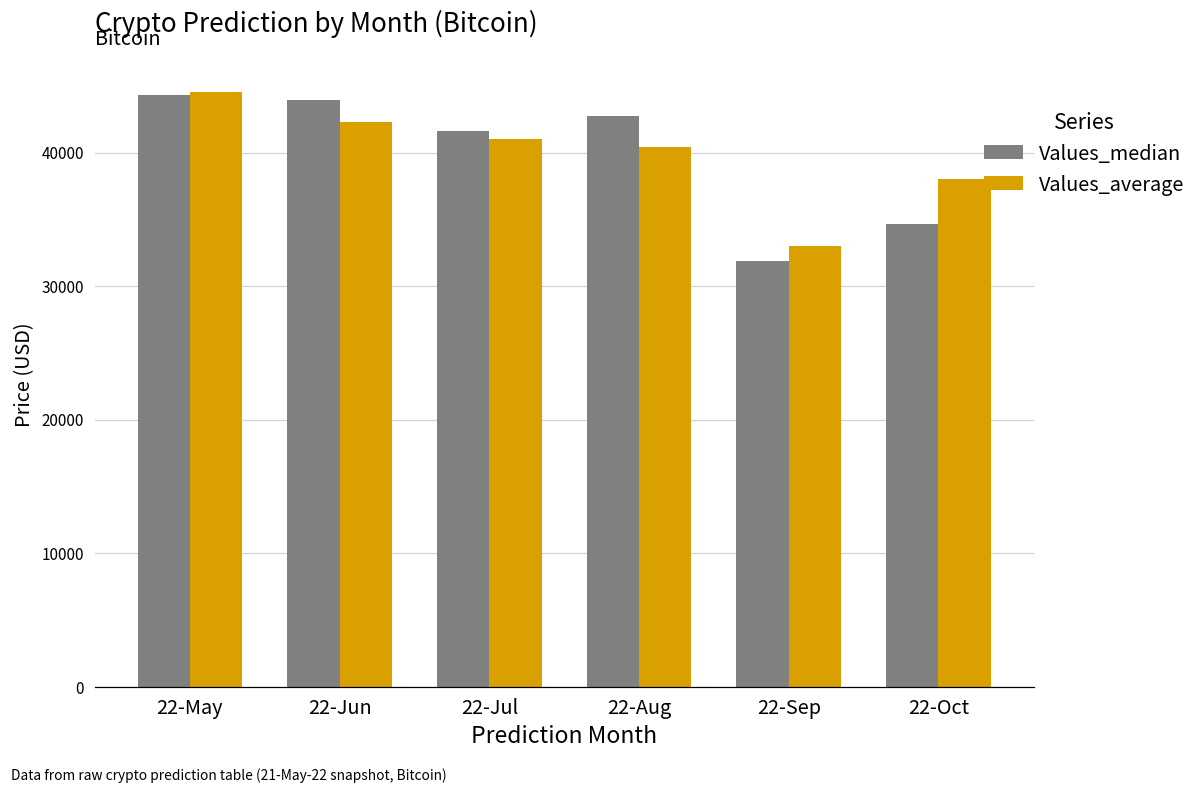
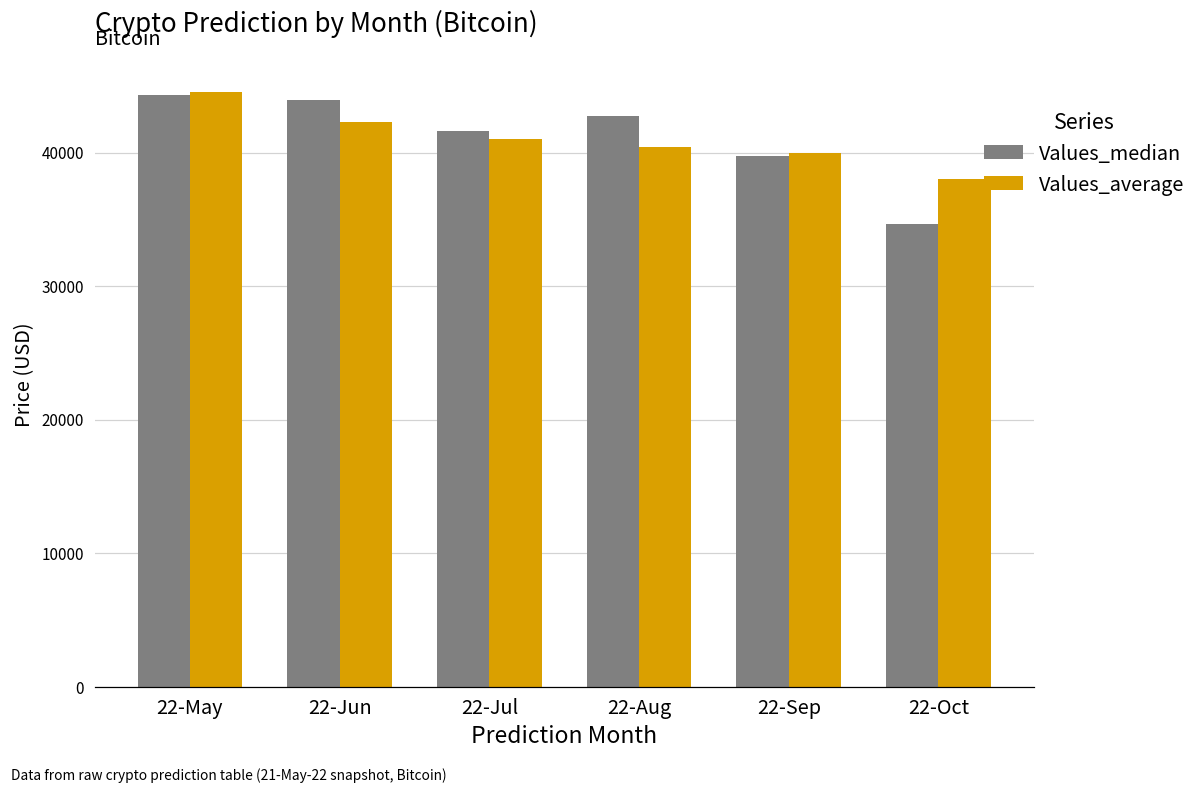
Values_median, 22-Sep: 31900 -> 39700
Values_average, 22-Sep: 33000 -> 40000
